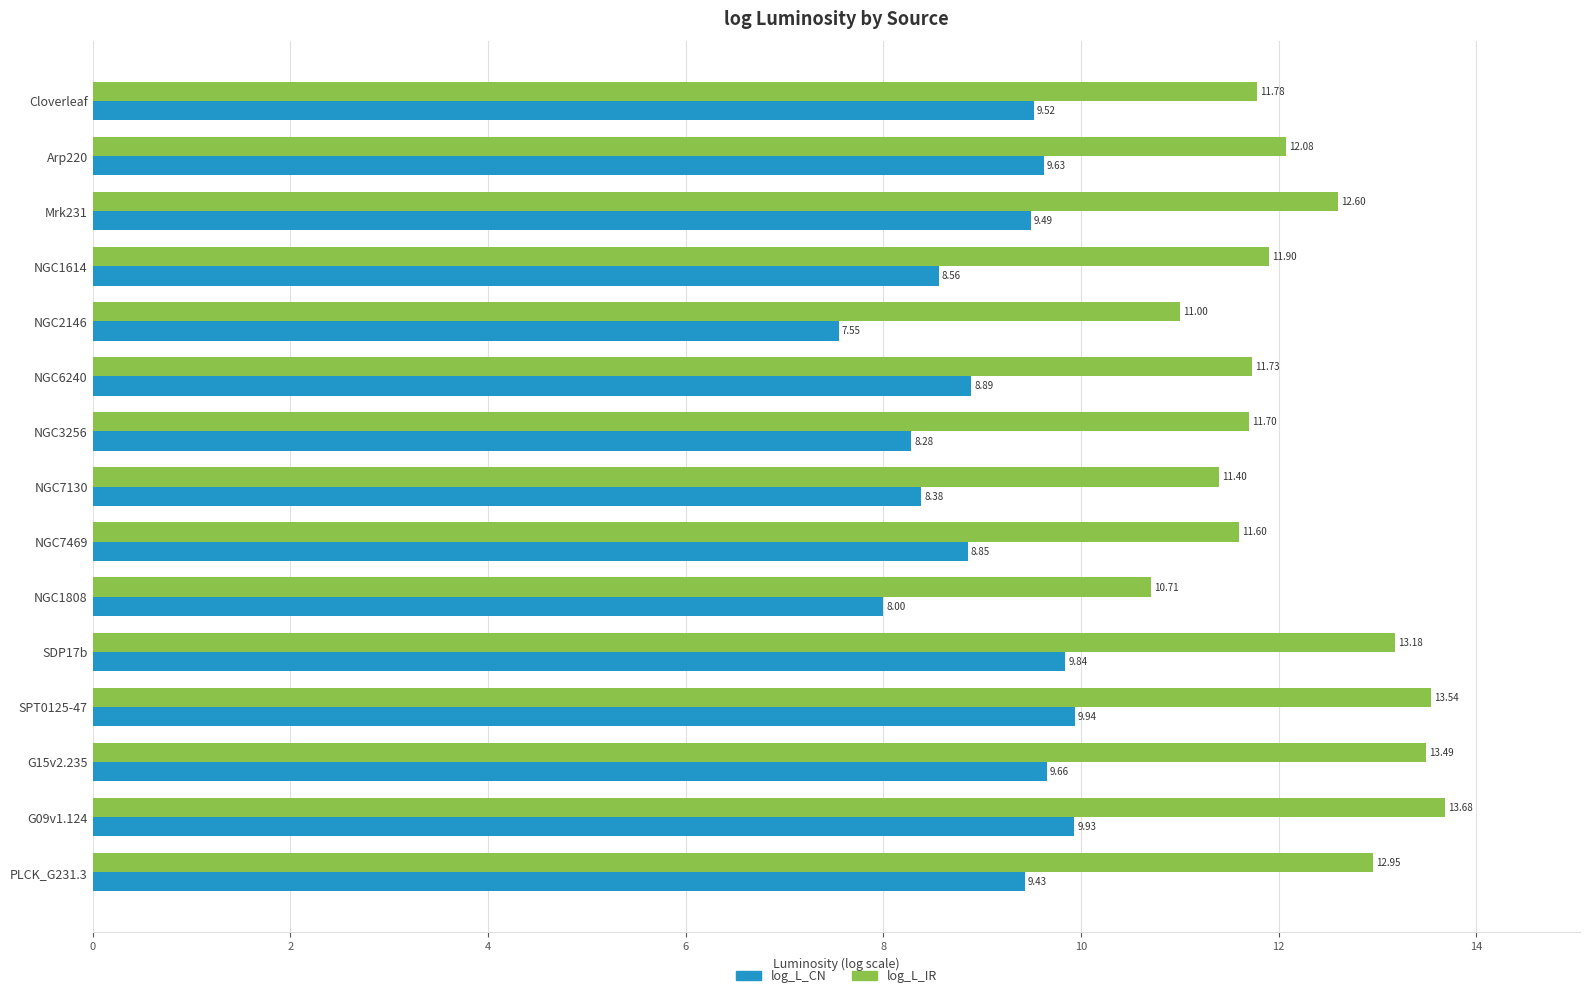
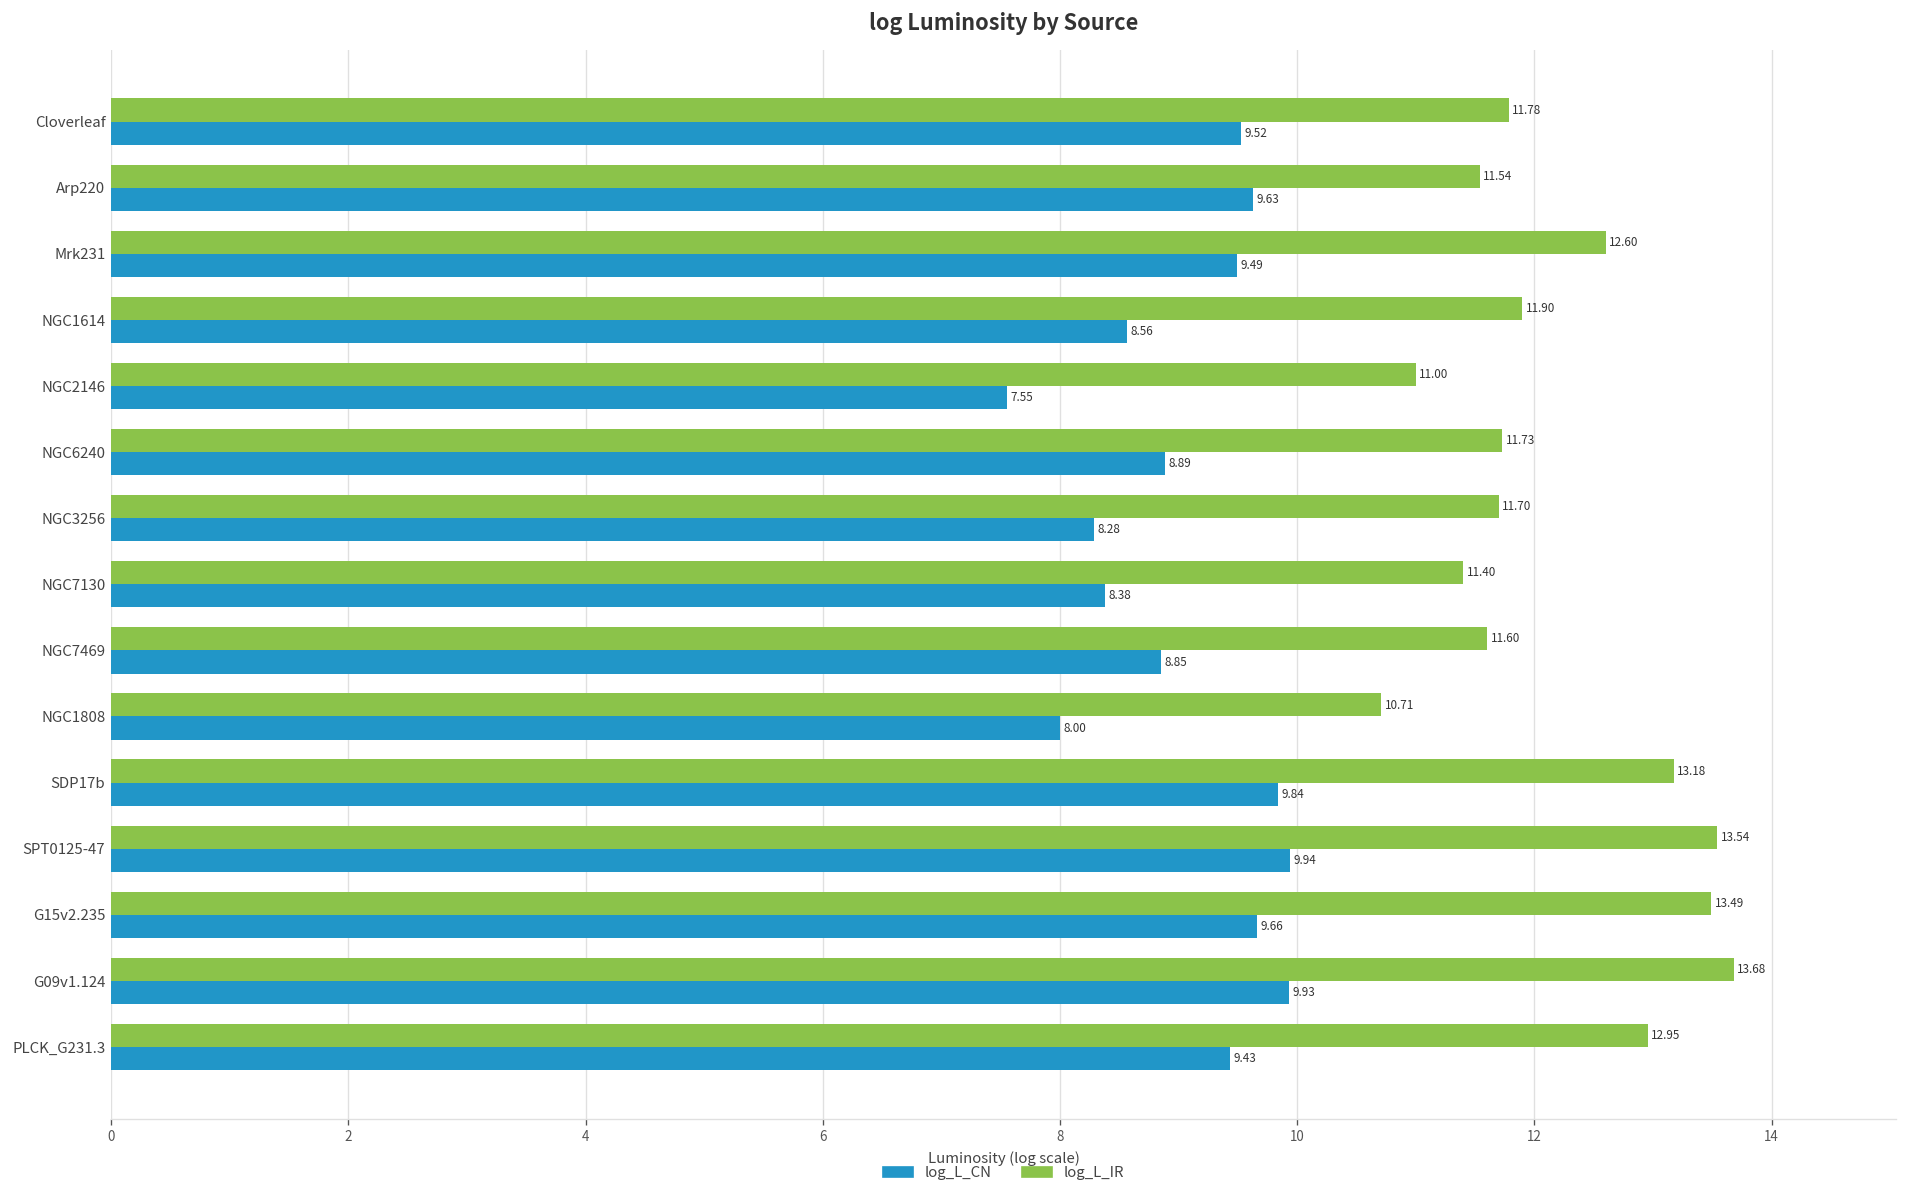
log_L_IR, Arp220: 12.08 -> 11.54
